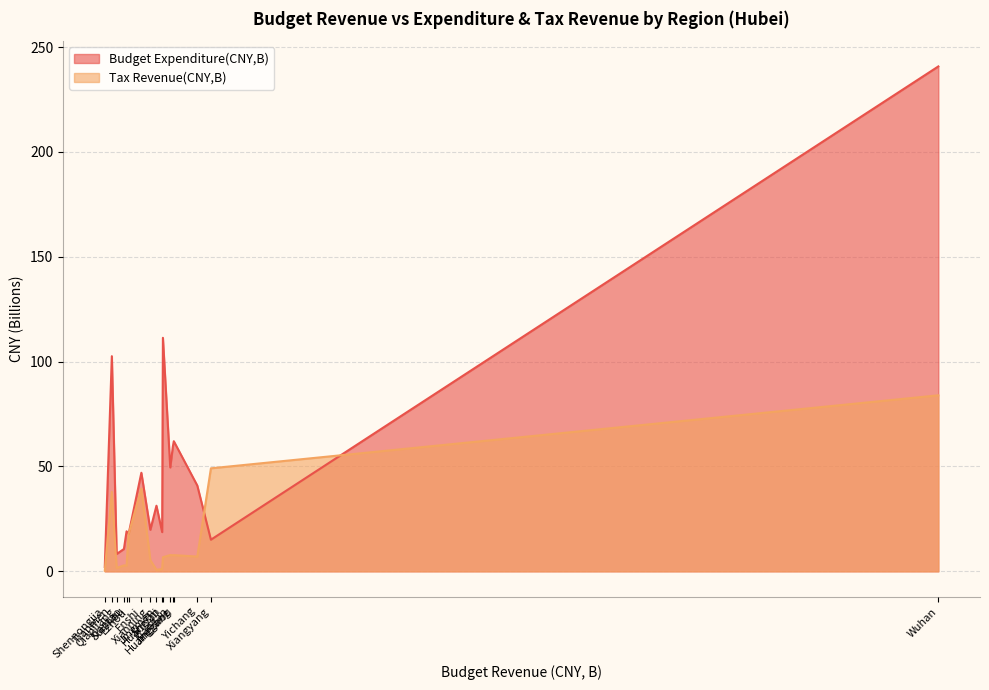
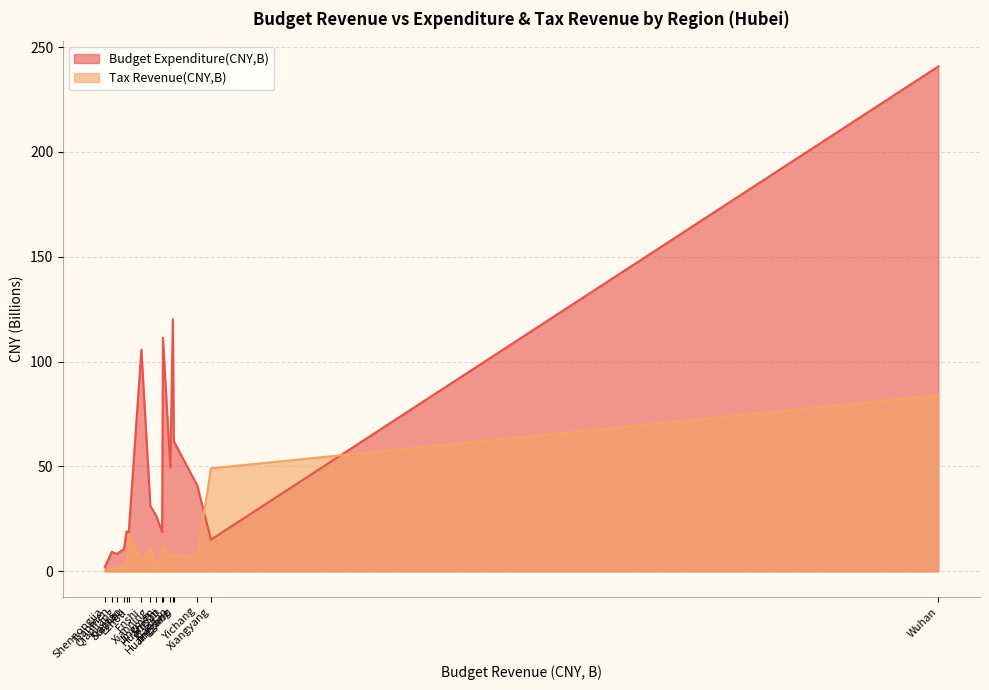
Budget Expenditure(CNY,B), Tianmen: 103 -> 9
Tax Revenue(CNY,B), Tianmen: 38 -> 1
Budget Expenditure(CNY,B), Enshi: 47 -> 106
Tax Revenue(CNY,B), Enshi: 39 -> 4
Budget Expenditure(CNY,B), Xianning: 20 -> 31
Tax Revenue(CNY,B), Xianning: 5 -> 11
Budget Expenditure(CNY,B), Jingmen: 31 -> 26
Tax Revenue(CNY,B), Huangshi: 1 -> 6
Tax Revenue(CNY,B), Shiyan: 7 -> 11
Budget Expenditure(CNY,B), Huanggang: 60 -> 120
